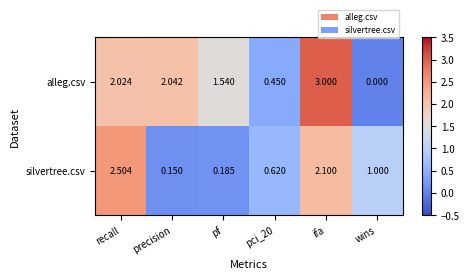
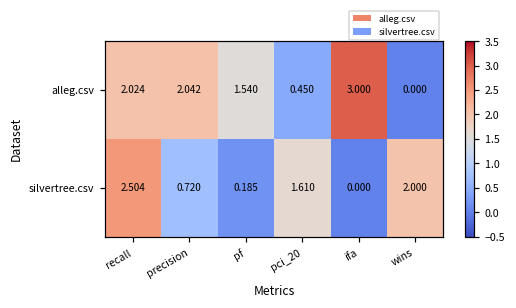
silvertree.csv, precision: 0.150 -> 0.720
silvertree.csv, pci_20: 0.620 -> 1.610
silvertree.csv, ifa: 2.100 -> 0.000
silvertree.csv, wins: 1.000 -> 2.000
